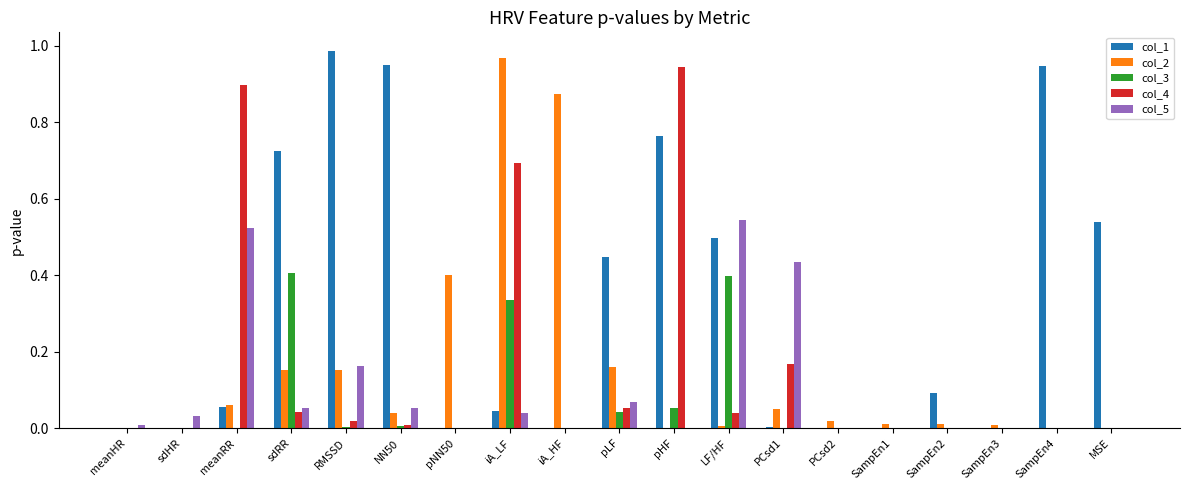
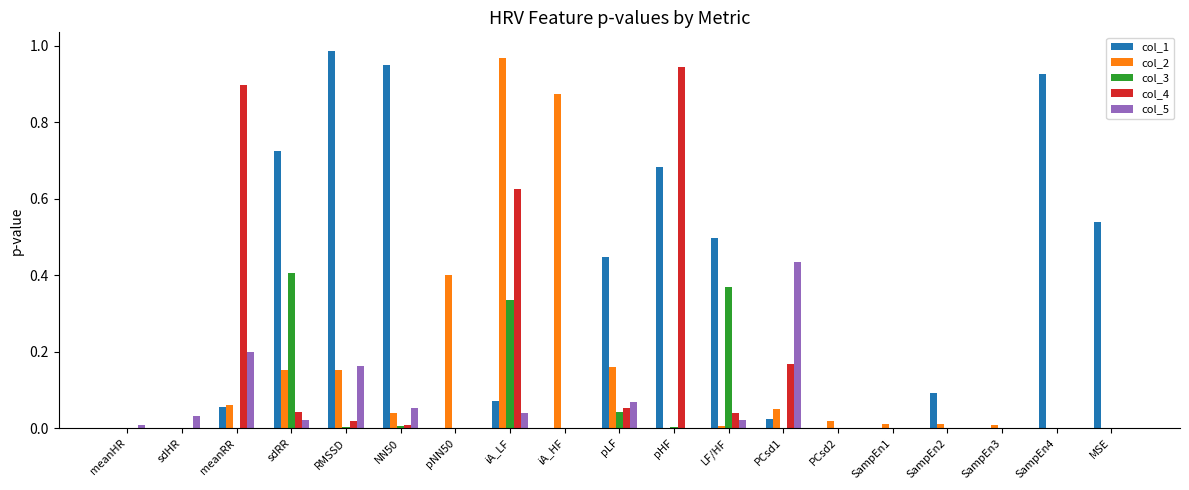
col_5, meanRR: 0.52 -> 0.20
col_5, sdRR: 0.05 -> 0.02
col_1, iA_LF: 0.05 -> 0.07
col_4, iA_LF: 0.69 -> 0.63
col_1, pHF: 0.76 -> 0.68
col_3, pHF: 0.05 -> 0.00
col_3, LF/HF: 0.40 -> 0.37
col_5, LF/HF: 0.54 -> 0.02
col_1, PCsd1: 0.00 -> 0.02
col_1, SampEn4: 0.95 -> 0.93
